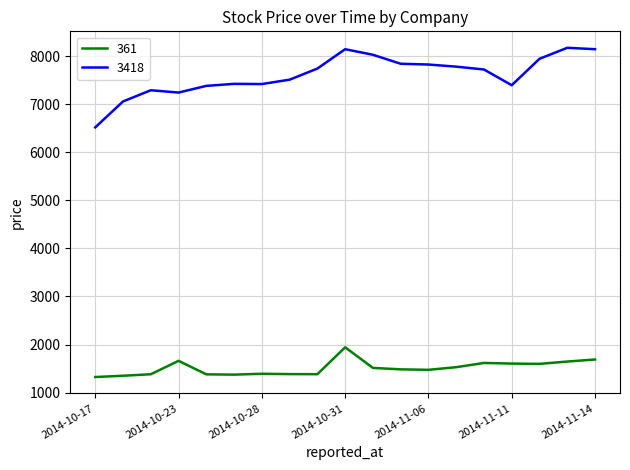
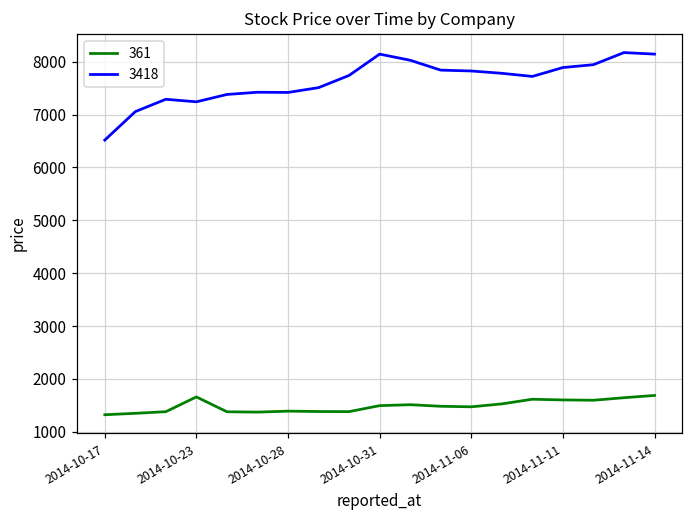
361, 2014-10-31: 1900 -> 1500
3418, 2014-11-11: 7400 -> 7900
